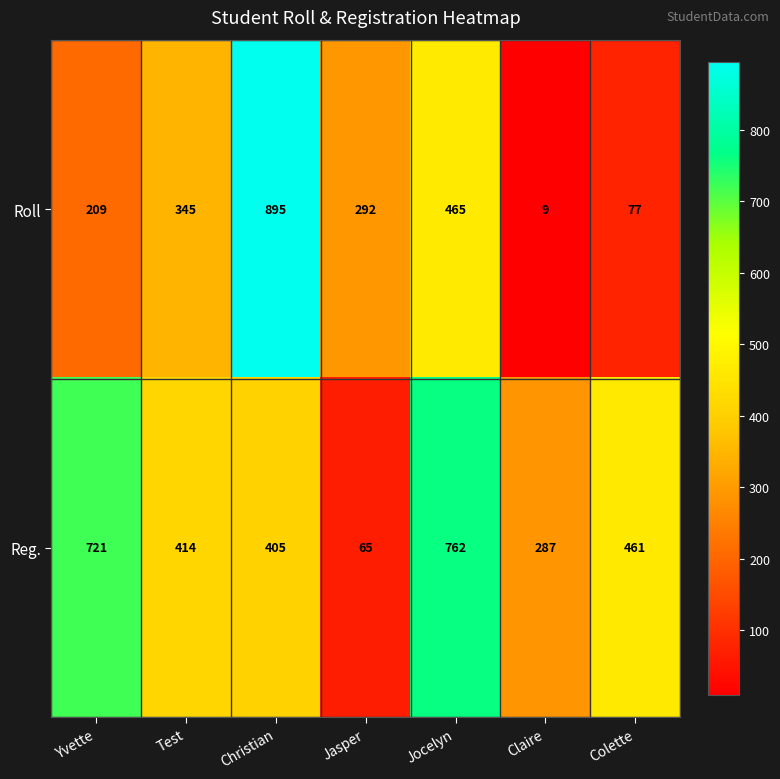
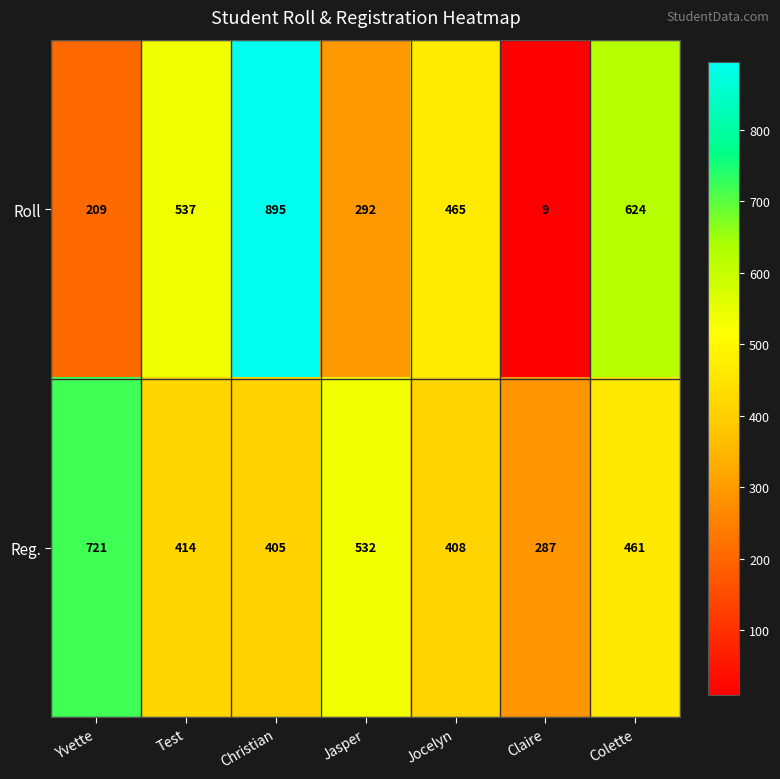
Roll, Test: 345 -> 537
Roll, Colette: 77 -> 624
Reg., Jasper: 65 -> 532
Reg., Jocelyn: 762 -> 408
